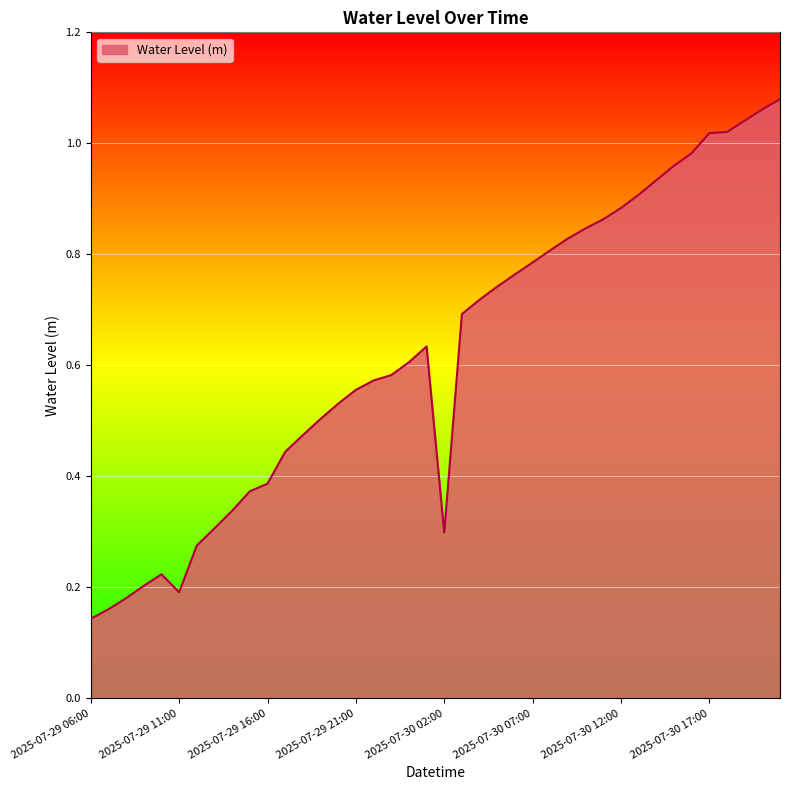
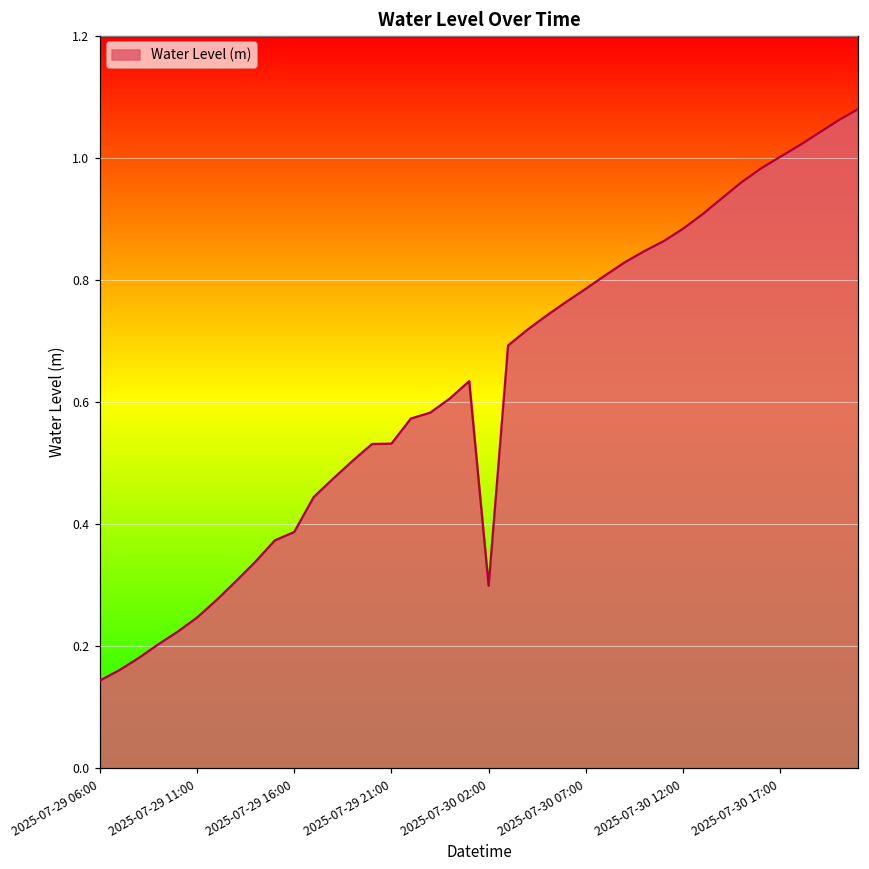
2025-07-29 11:00: 0.19 -> 0.25
2025-07-29 21:00: 0.56 -> 0.53
2025-07-30 17:00: 1.02 -> 1.00
